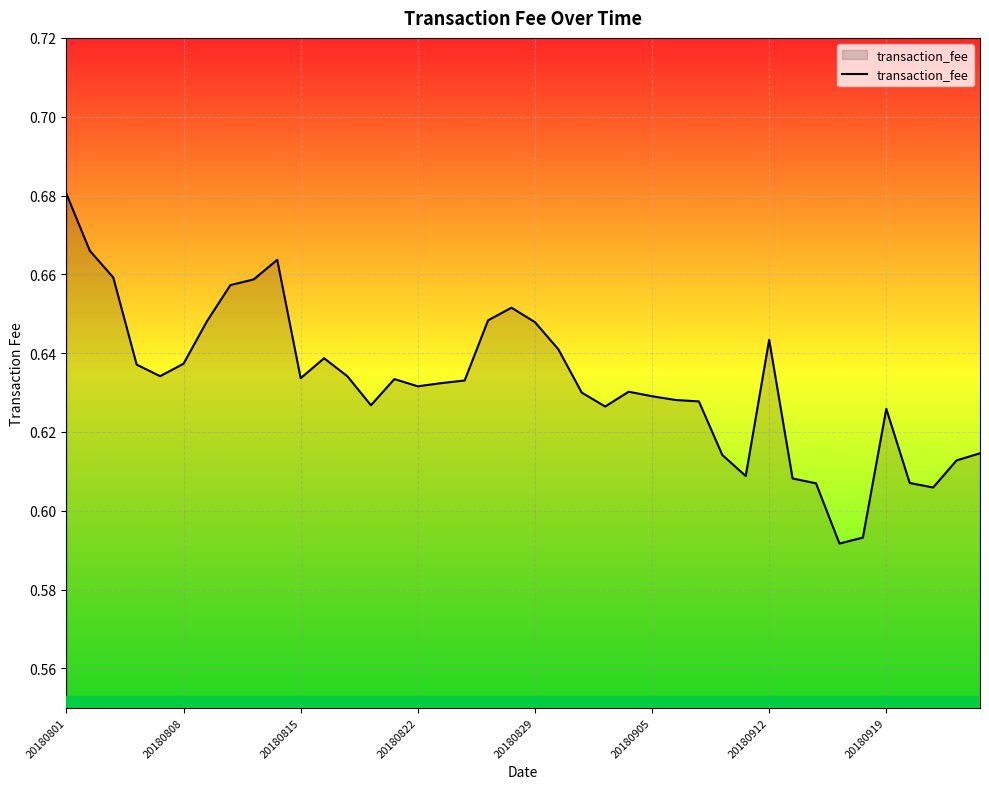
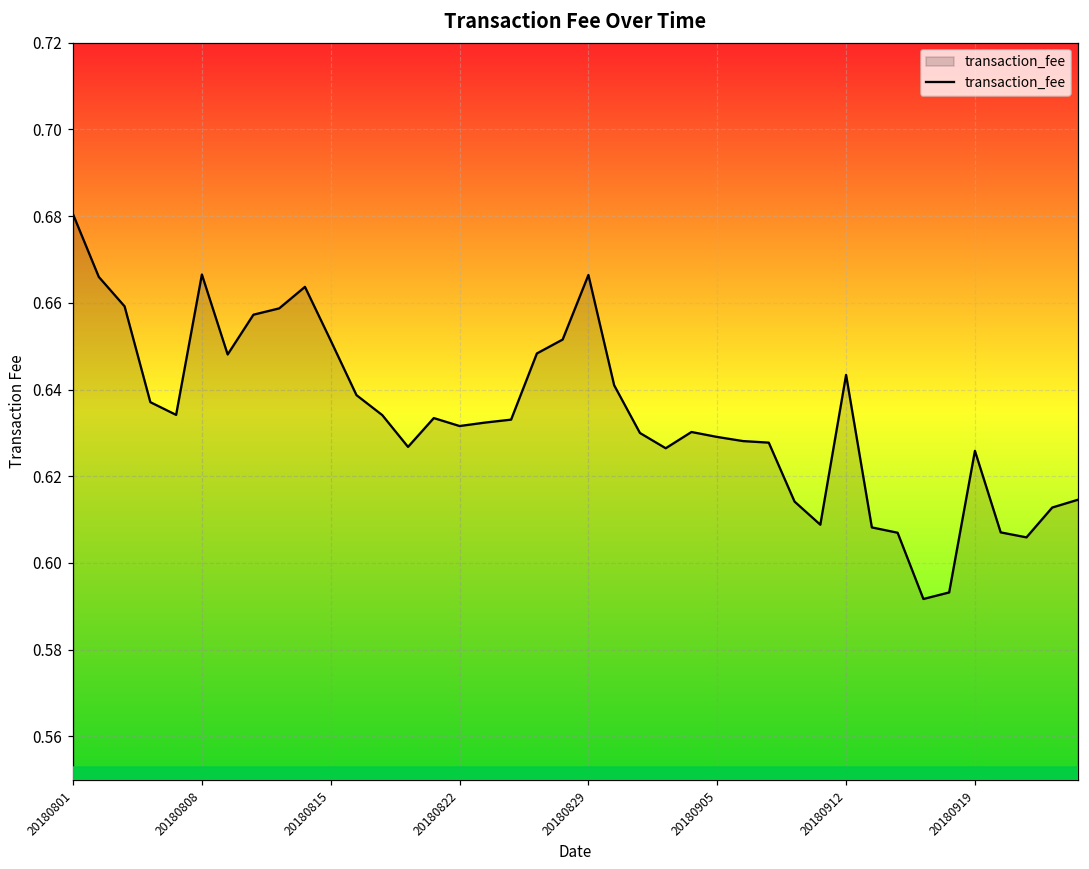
20180808: 0.637 -> 0.667
20180815: 0.634 -> 0.651
20180829: 0.648 -> 0.666
